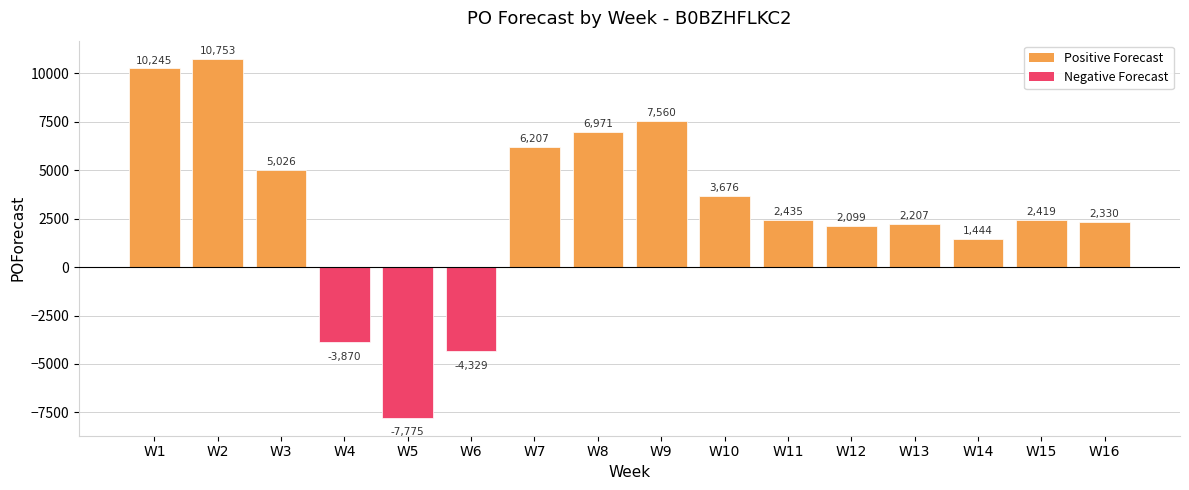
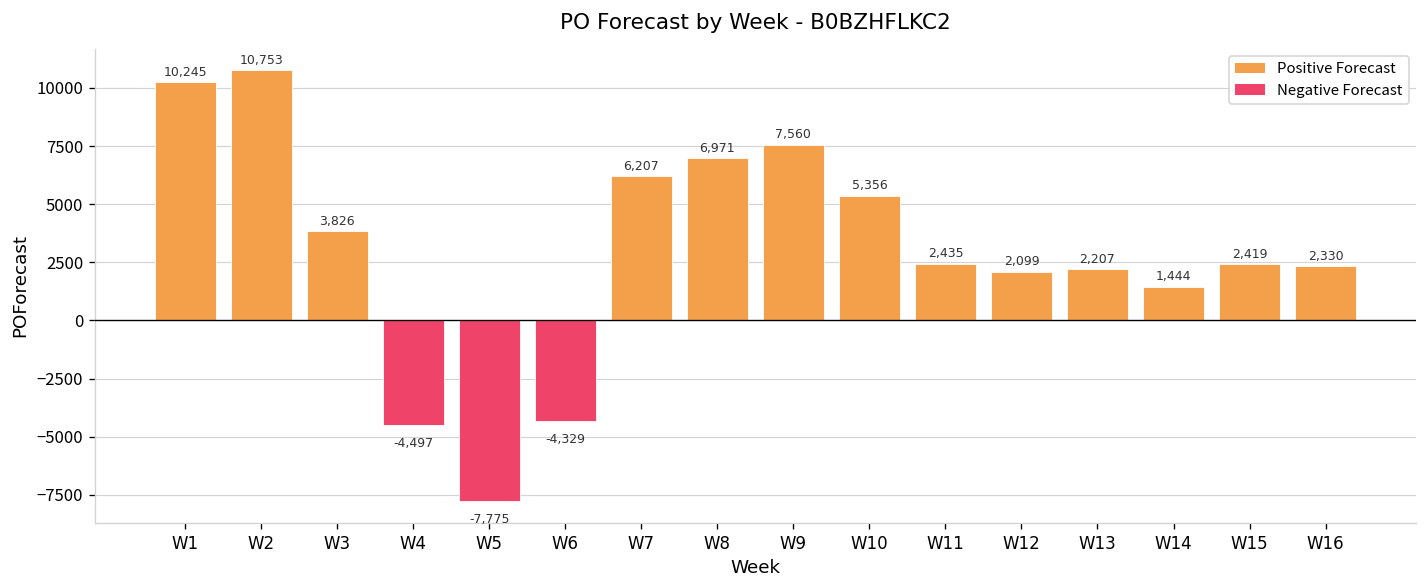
W3: 5,026 -> 3,826
W4: -3,870 -> -4,497
W10: 3,676 -> 5,356
